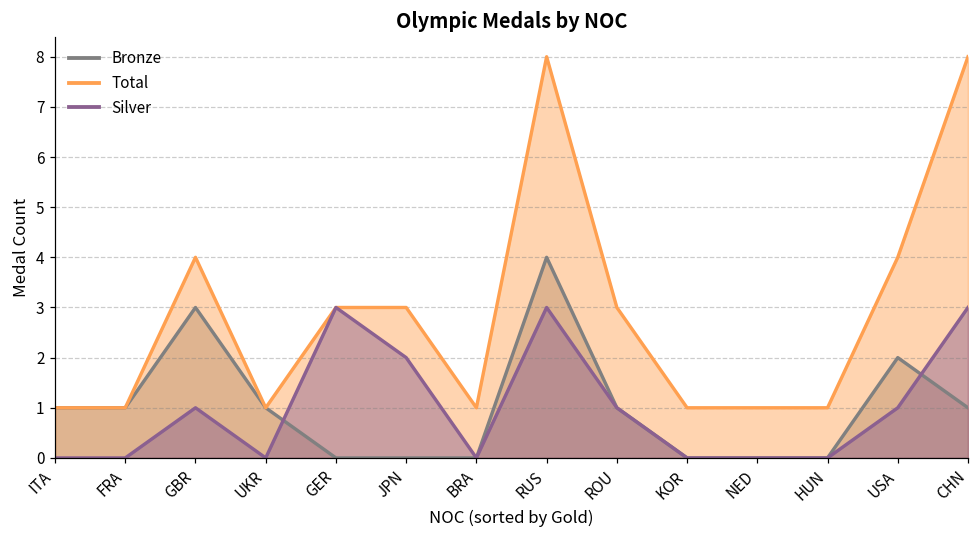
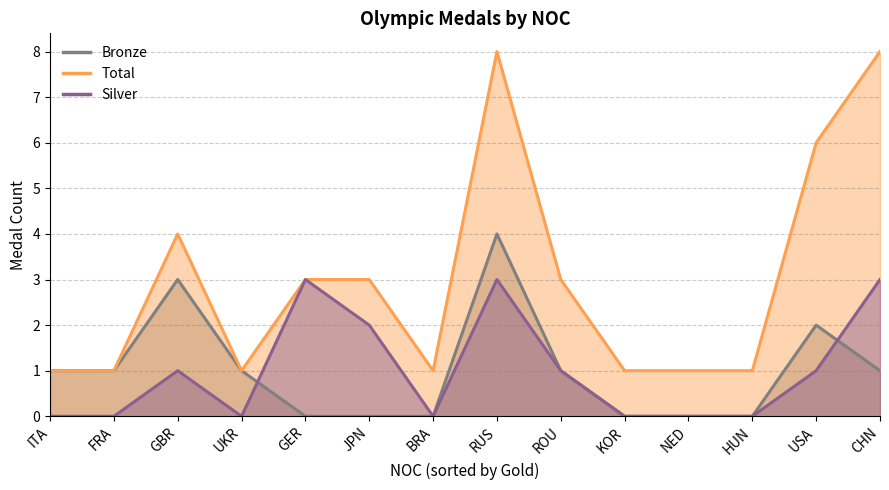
Total, USA: 4 -> 6
